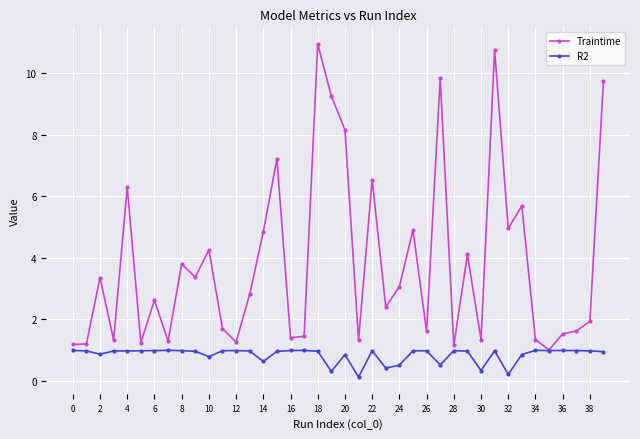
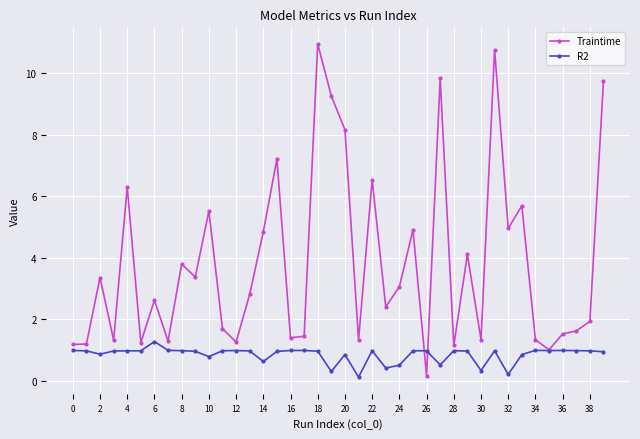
R2, 6: 1.0 -> 1.3
Traintime, 10: 4.3 -> 5.5
Traintime, 26: 1.6 -> 0.2
